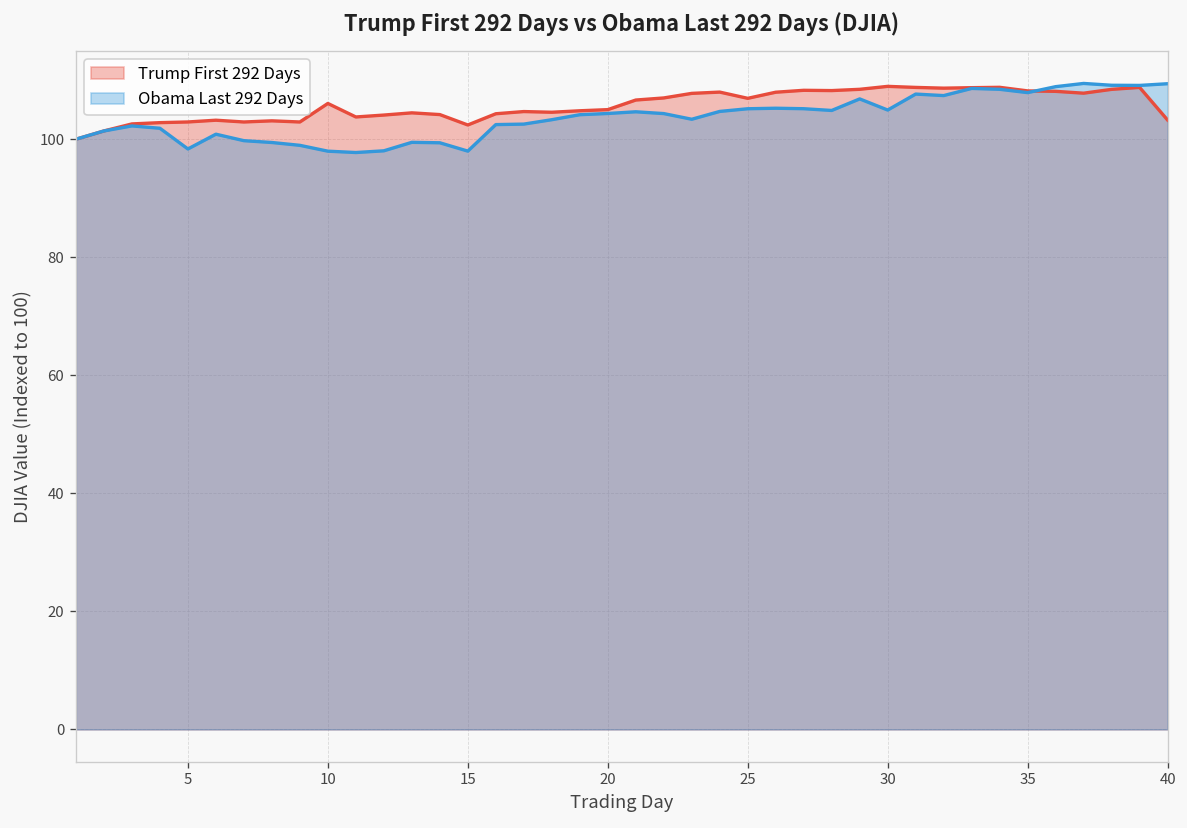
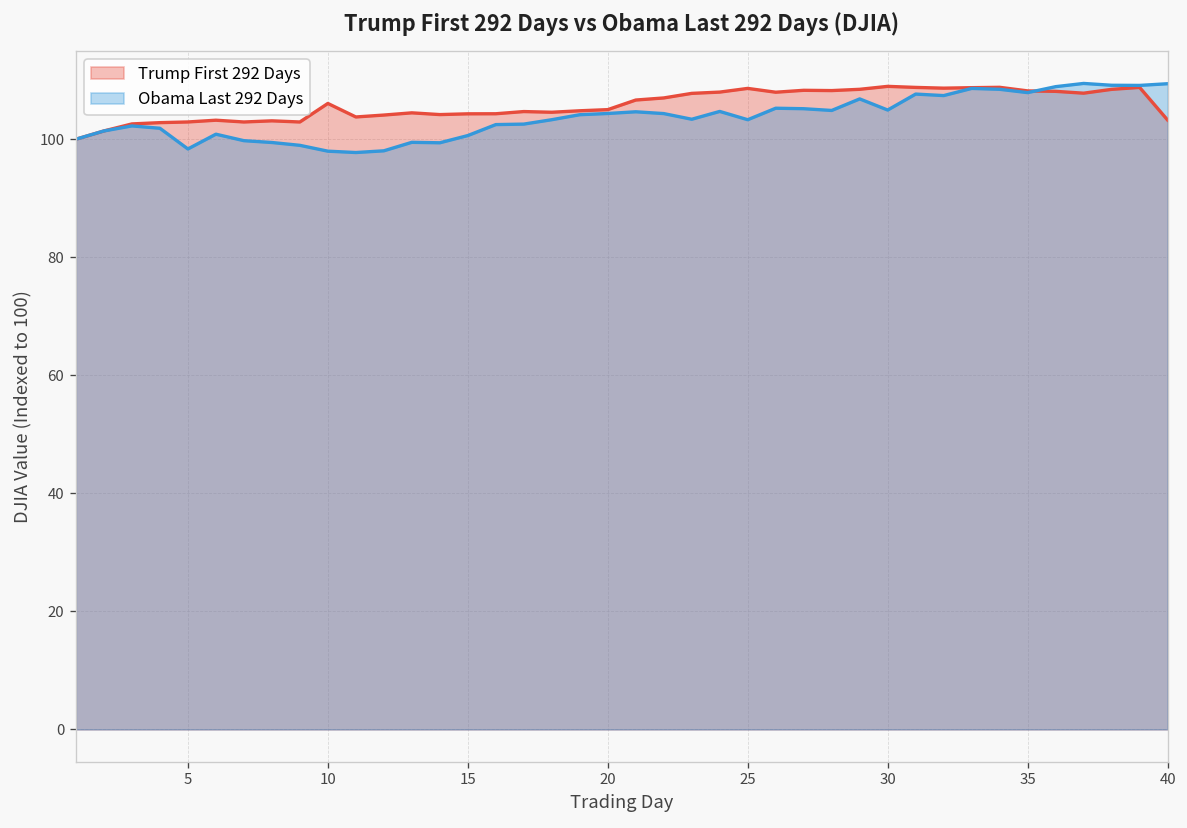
Trump First 292 Days, 15: 102 -> 104
Obama Last 292 Days, 15: 98 -> 101
Trump First 292 Days, 25: 107 -> 109
Obama Last 292 Days, 25: 105 -> 103
